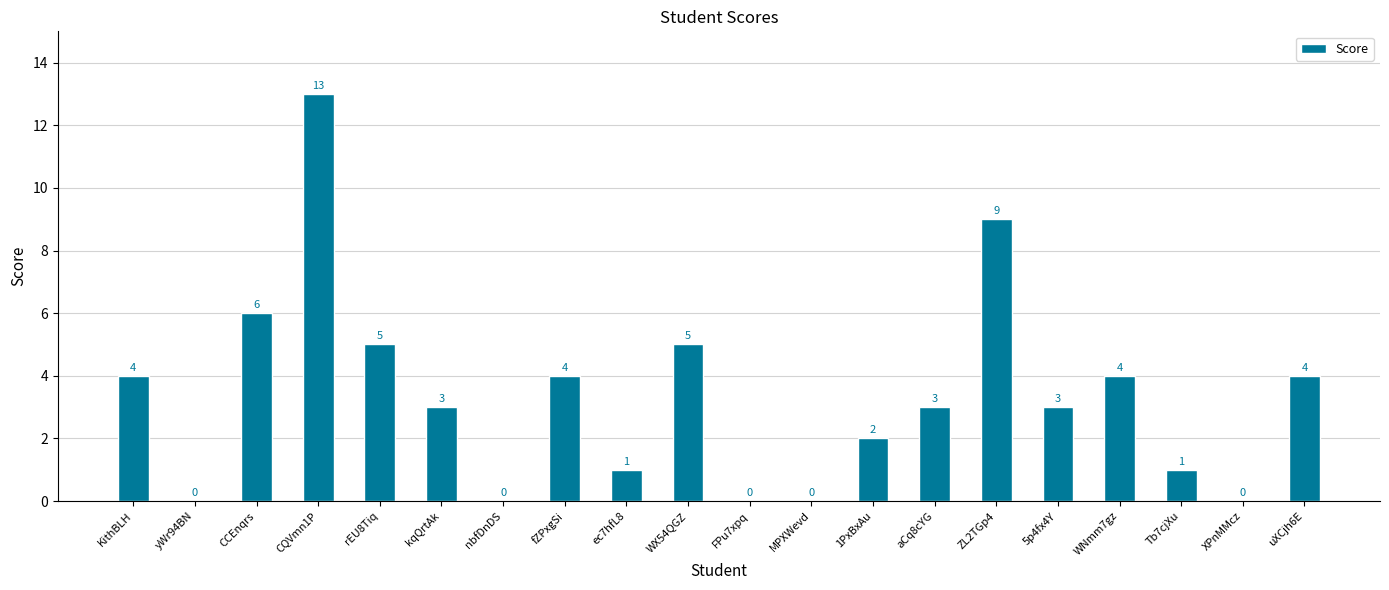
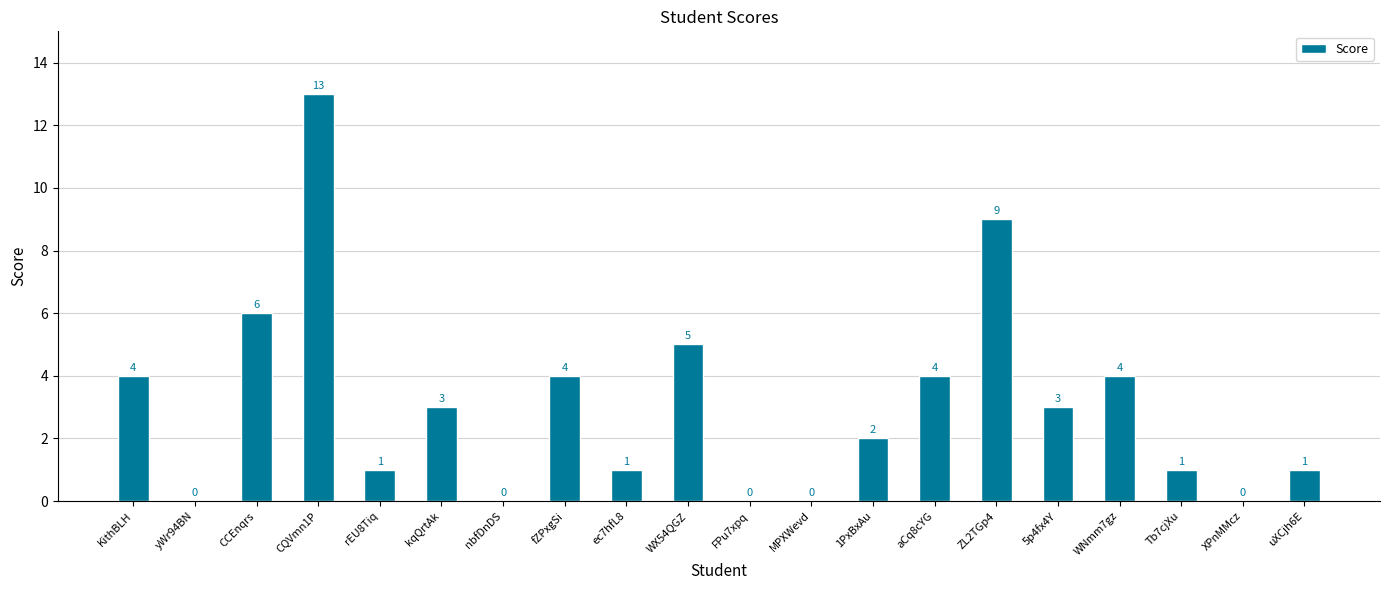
rEU8Tiq: 5 -> 1
aCq8cYG: 3 -> 4
uXCjh6E: 4 -> 1
